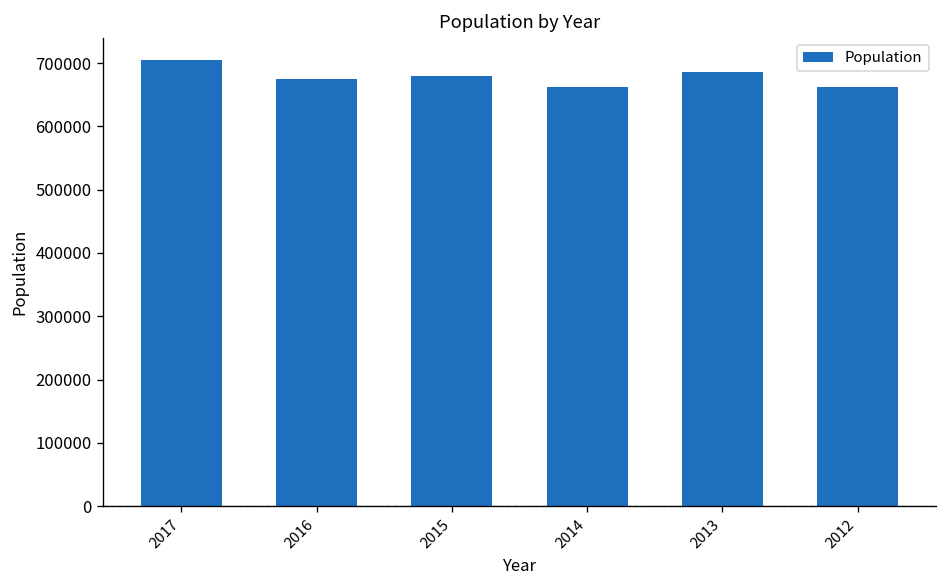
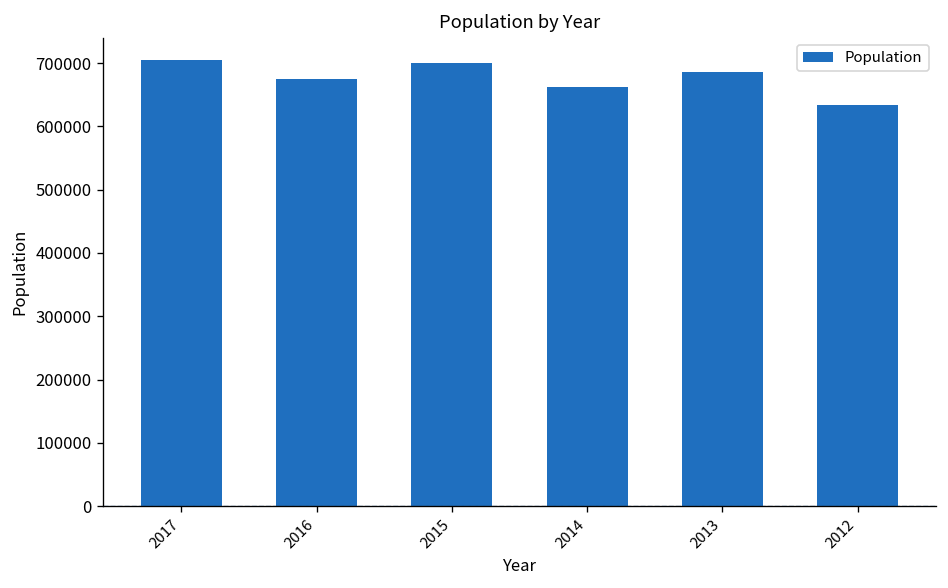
2015: 680000 -> 700000
2012: 660000 -> 630000
